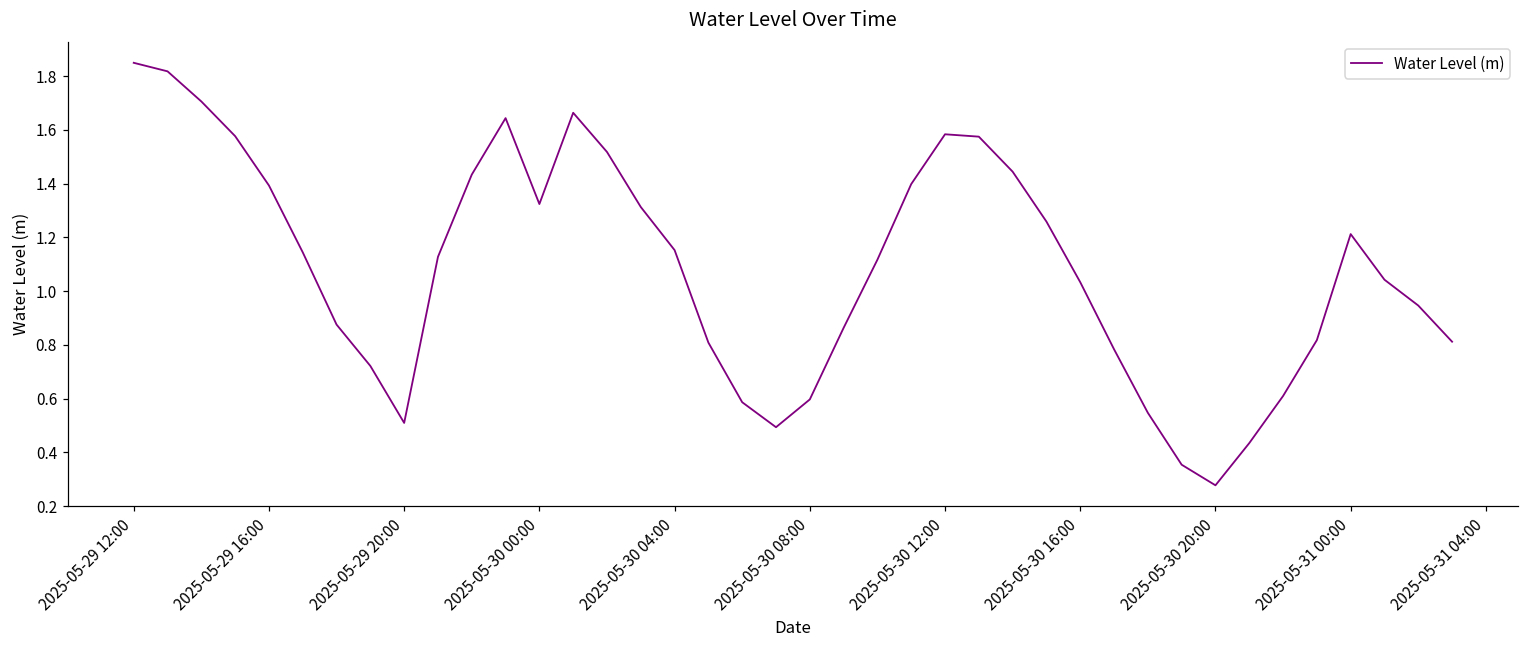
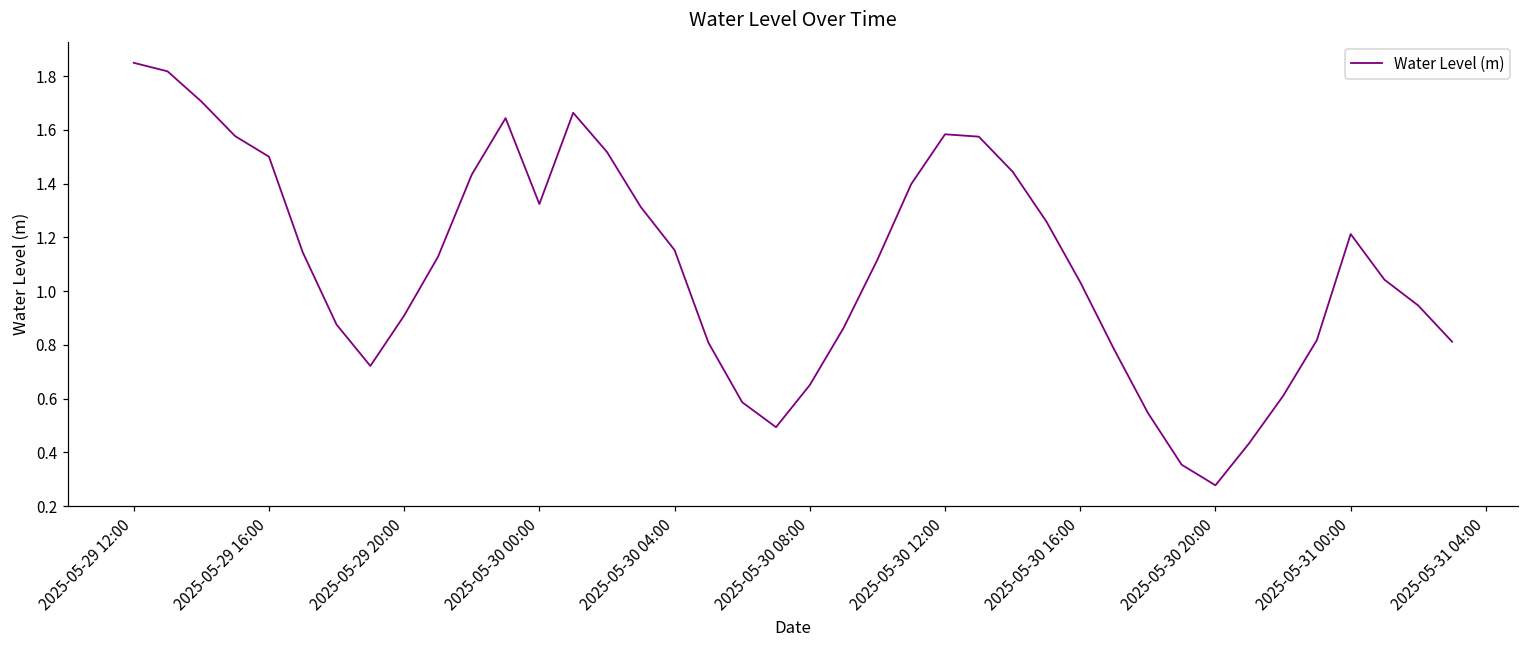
2025-05-29 16:00: 1.39 -> 1.50
2025-05-29 20:00: 0.51 -> 0.91
2025-05-30 08:00: 0.60 -> 0.65
